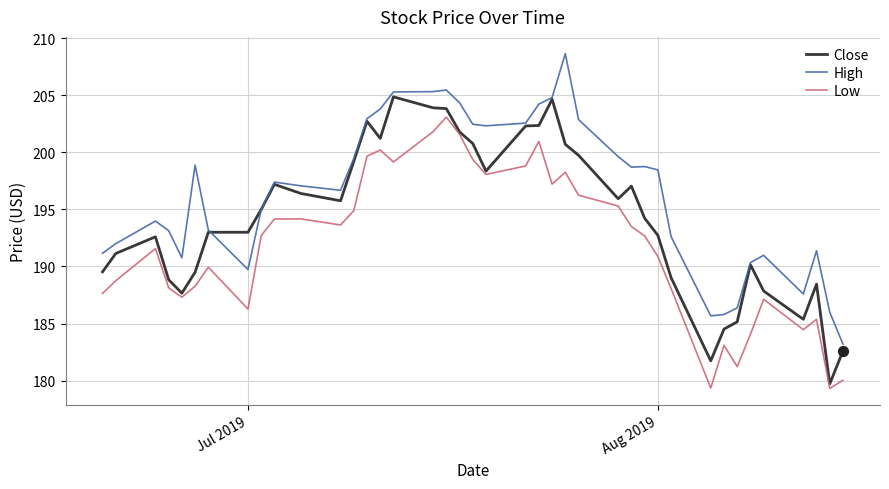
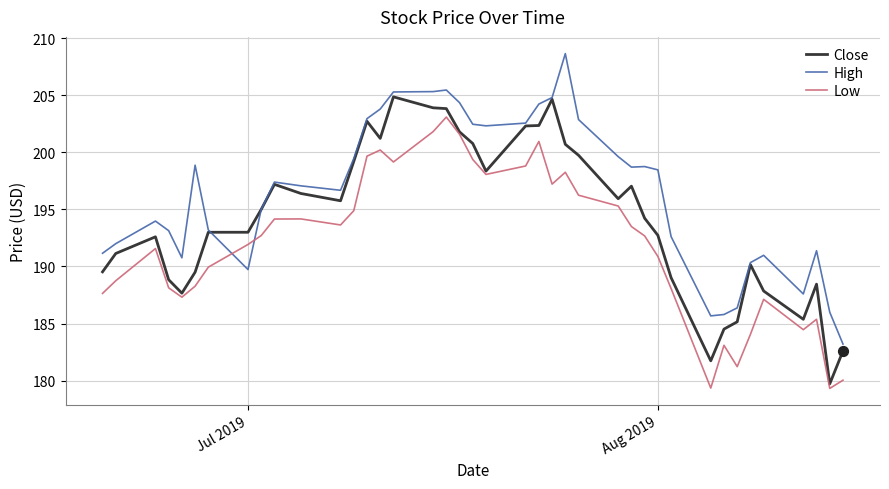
Low, Jul 2019: 186.3 -> 191.9
